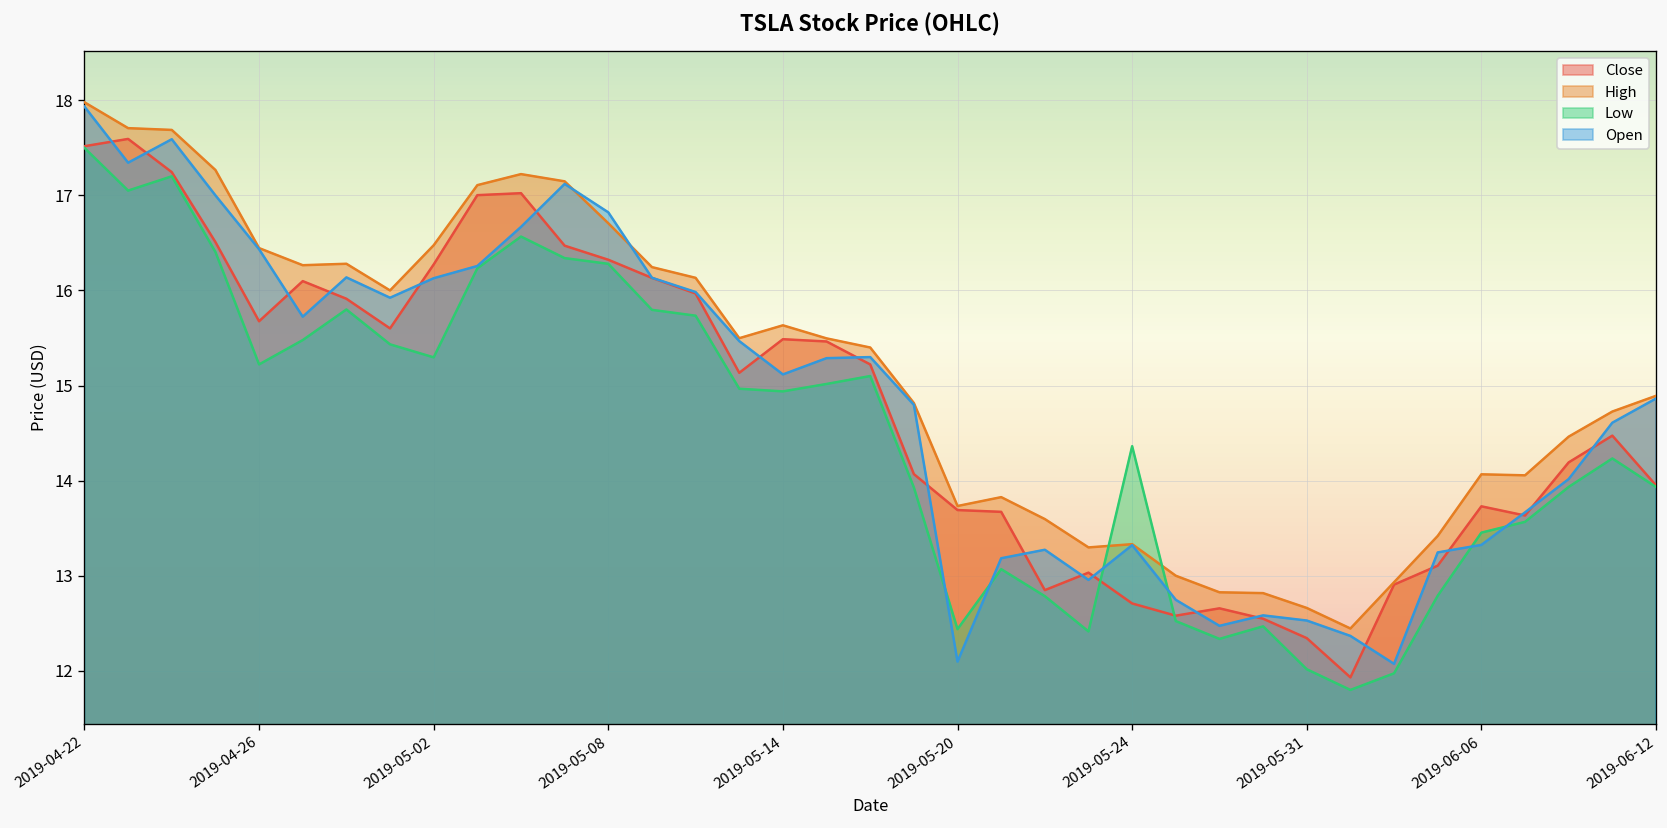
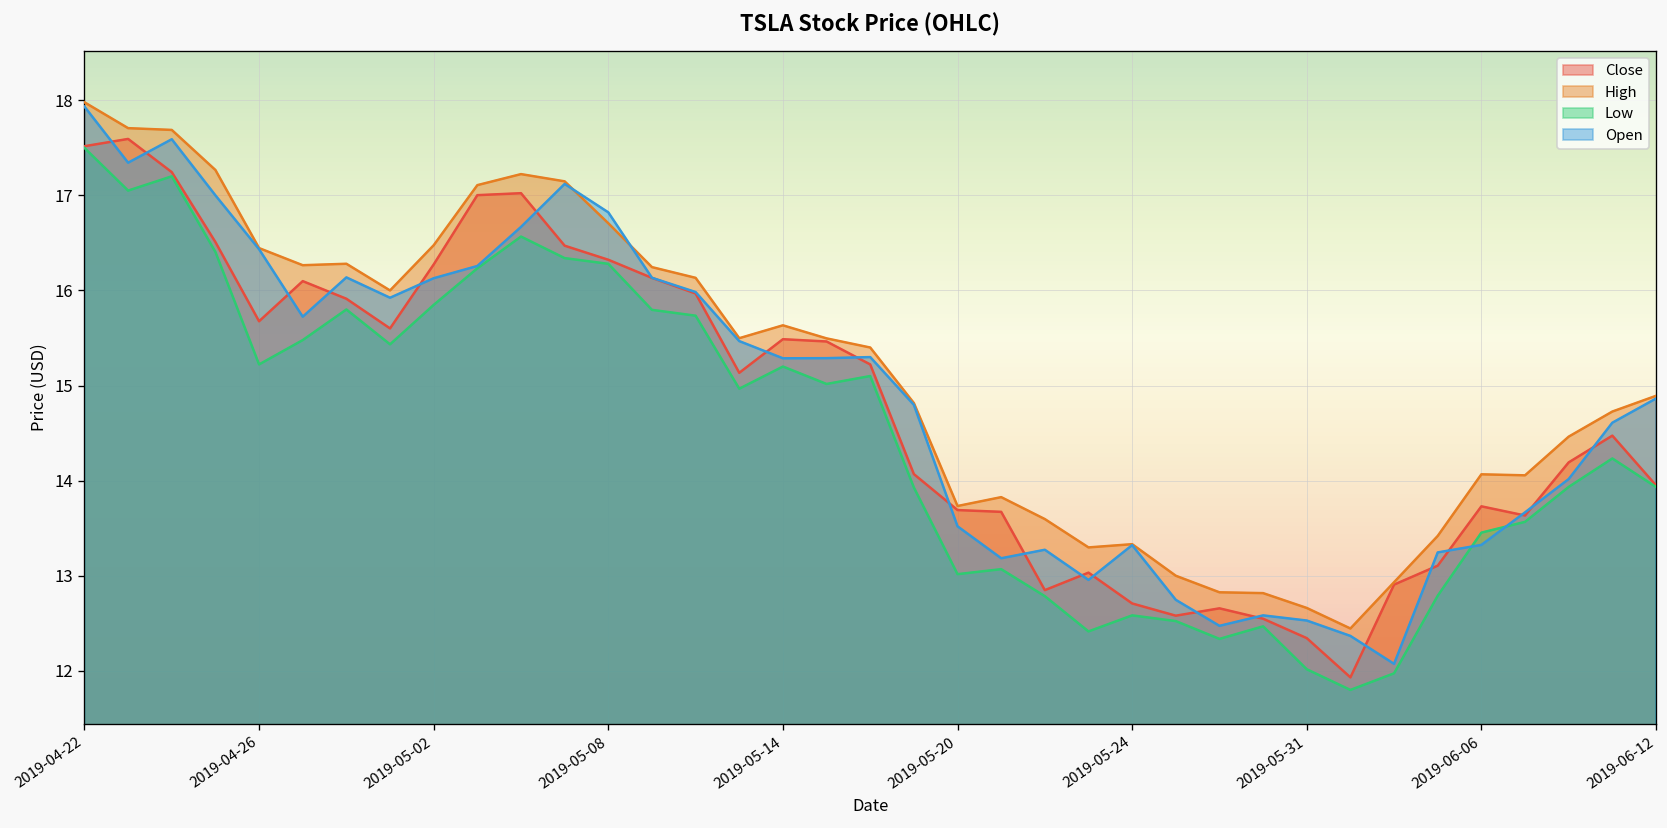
Low, 2019-05-02: 15.3 -> 15.8
Low, 2019-05-14: 14.9 -> 15.2
Open, 2019-05-14: 15.1 -> 15.3
Low, 2019-05-20: 12.4 -> 13.0
Open, 2019-05-20: 12.1 -> 13.5
Low, 2019-05-24: 14.4 -> 12.6
